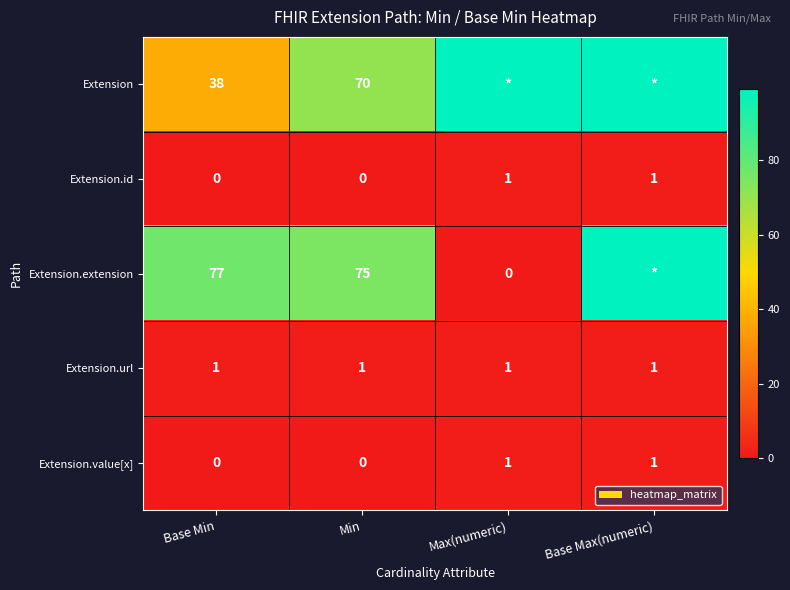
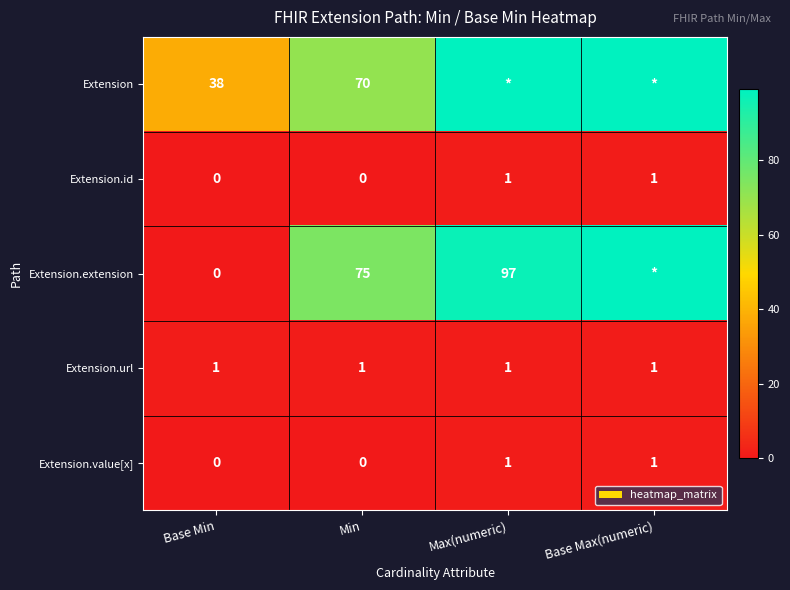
Extension.extension, Base Min: 77 -> 0
Extension.extension, Max(numeric): 0 -> 97
